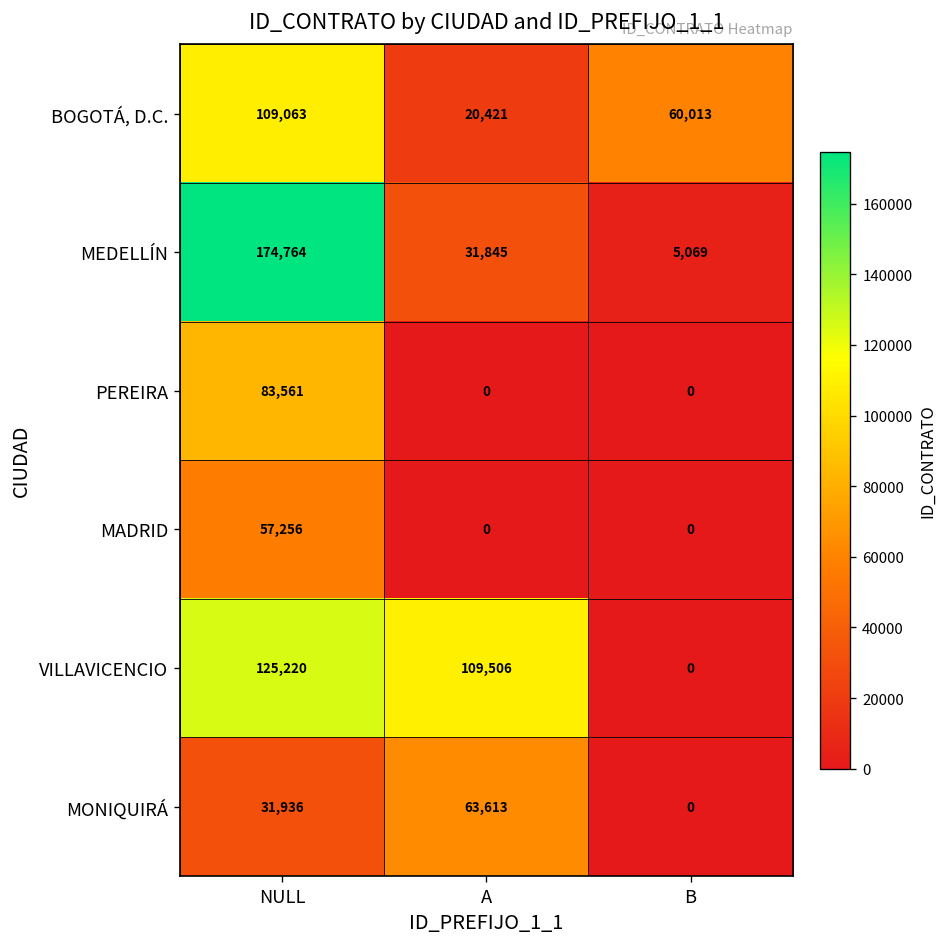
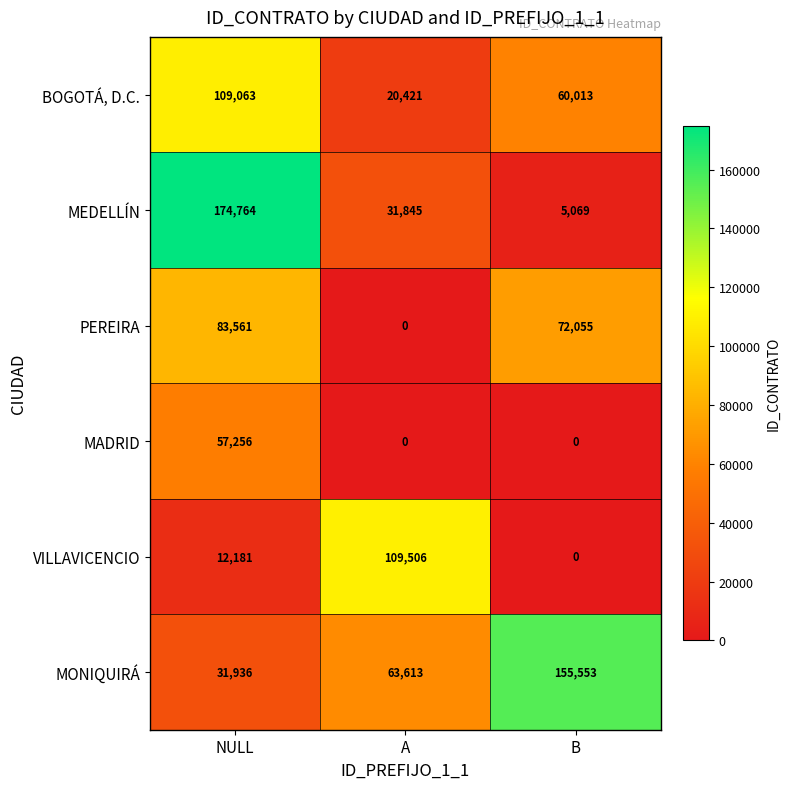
PEREIRA, B: 0 -> 72,055
VILLAVICENCIO, NULL: 125,220 -> 12,181
MONIQUIRÁ, B: 0 -> 155,553
